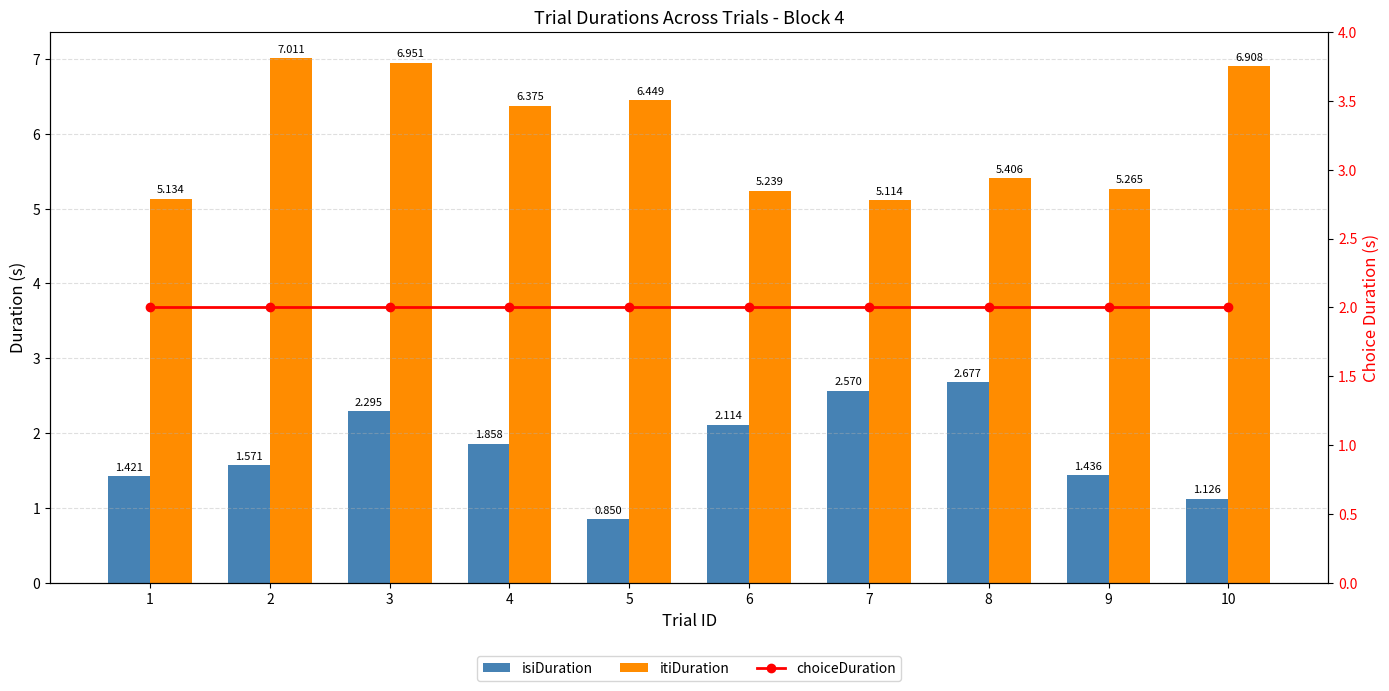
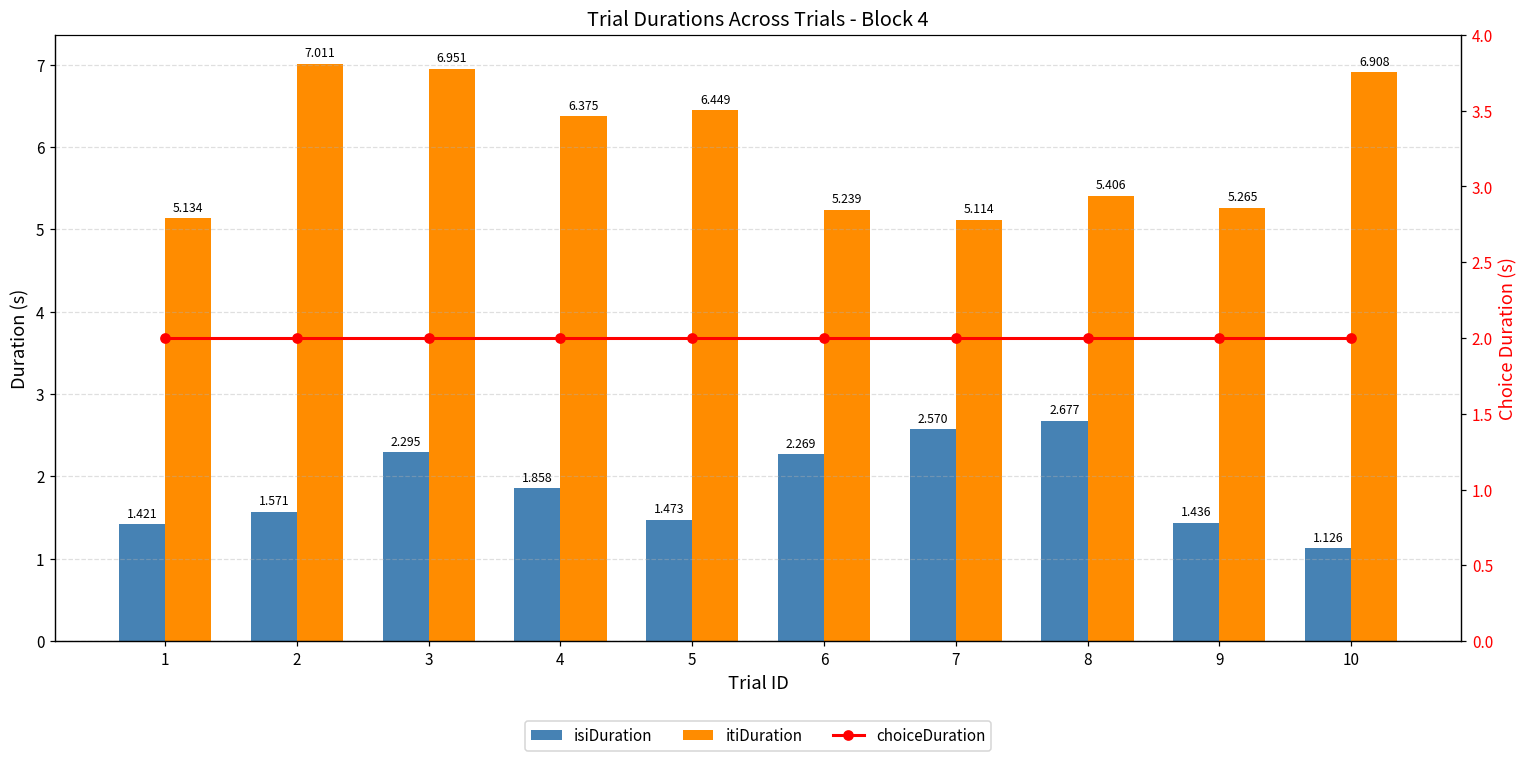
isiDuration, 5: 0.850 -> 1.473
isiDuration, 6: 2.114 -> 2.269
